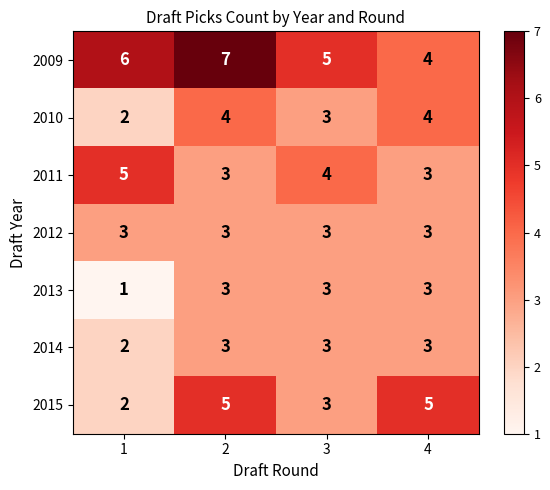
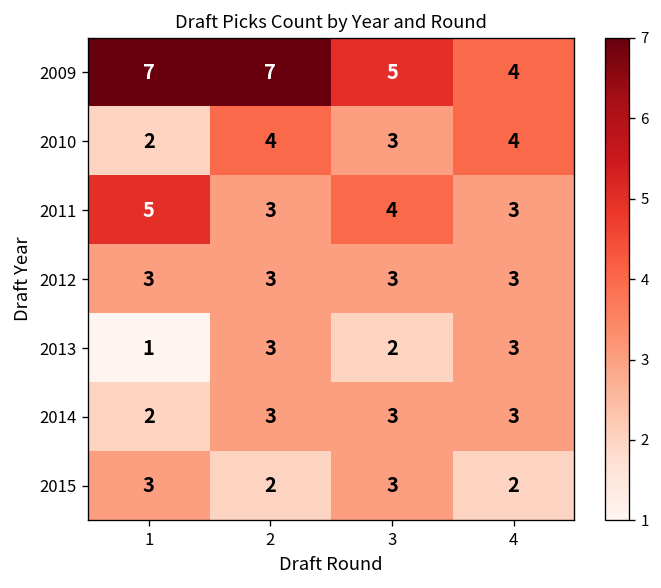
2009, 1: 6 -> 7
2013, 3: 3 -> 2
2015, 1: 2 -> 3
2015, 2: 5 -> 2
2015, 4: 5 -> 2
